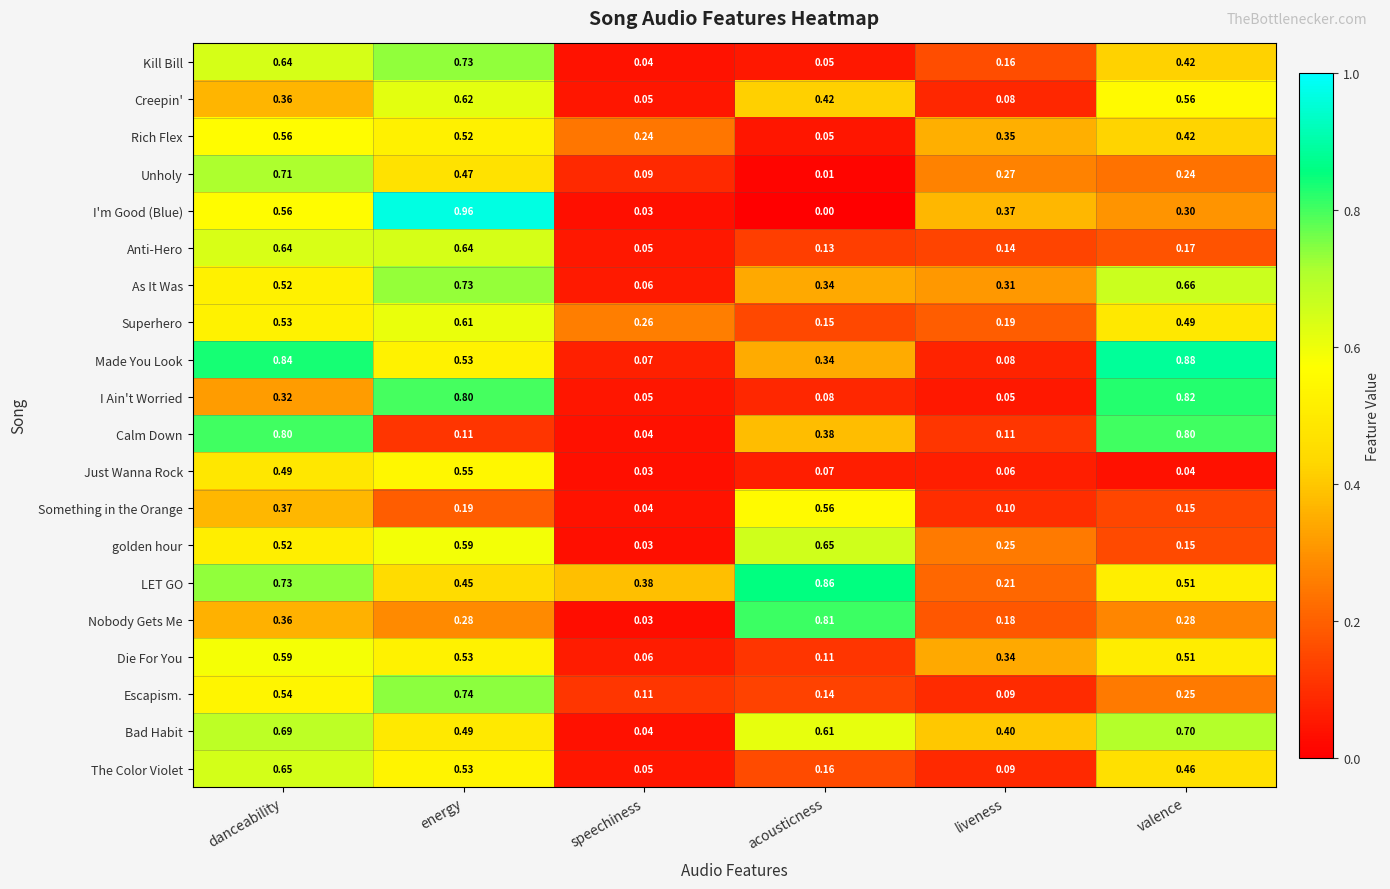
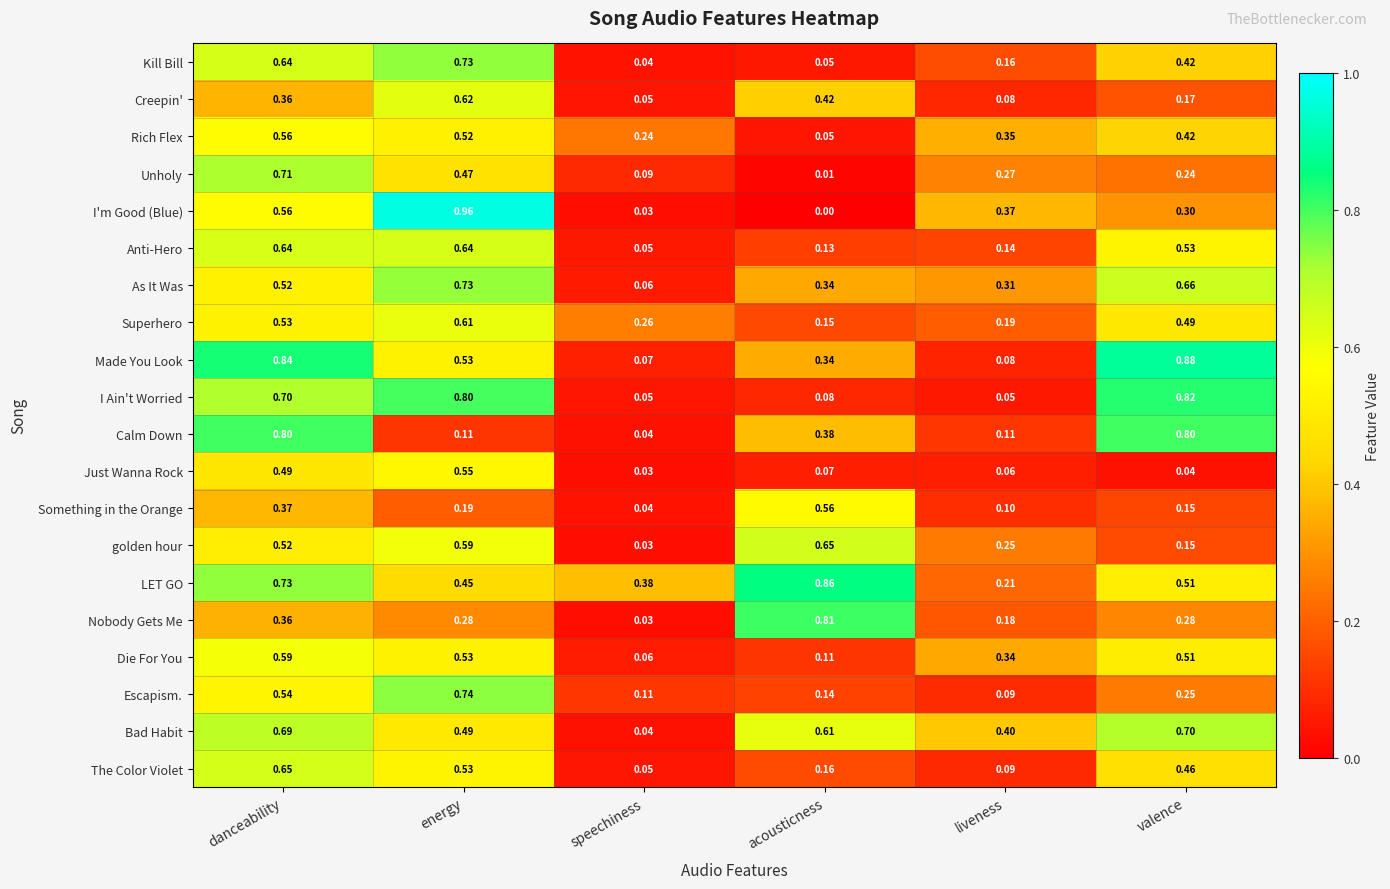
Creepin', valence: 0.56 -> 0.17
Anti-Hero, valence: 0.17 -> 0.53
I Ain't Worried, danceability: 0.32 -> 0.70
